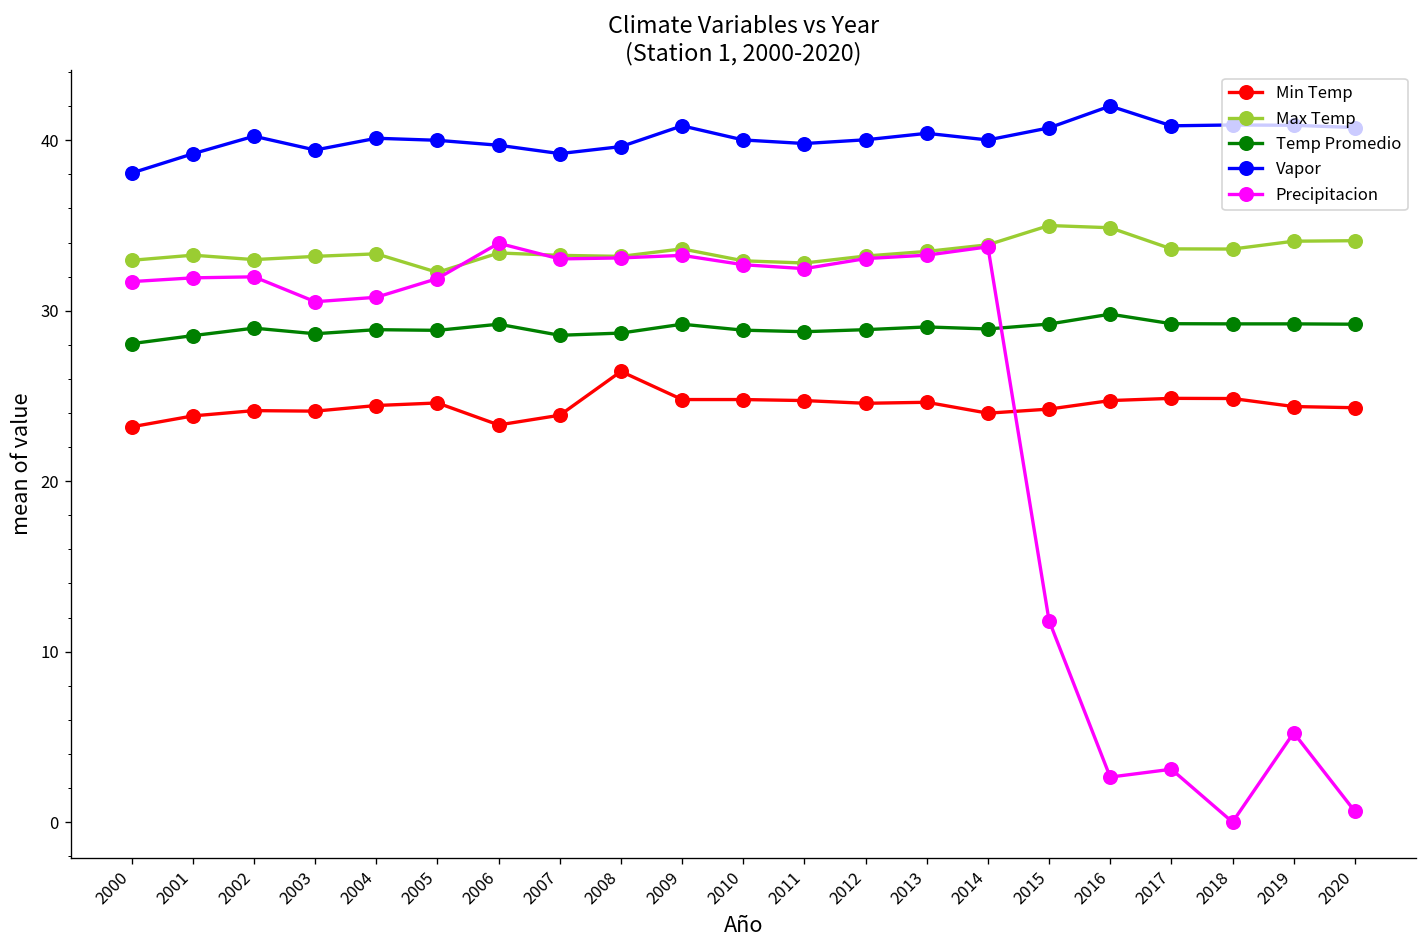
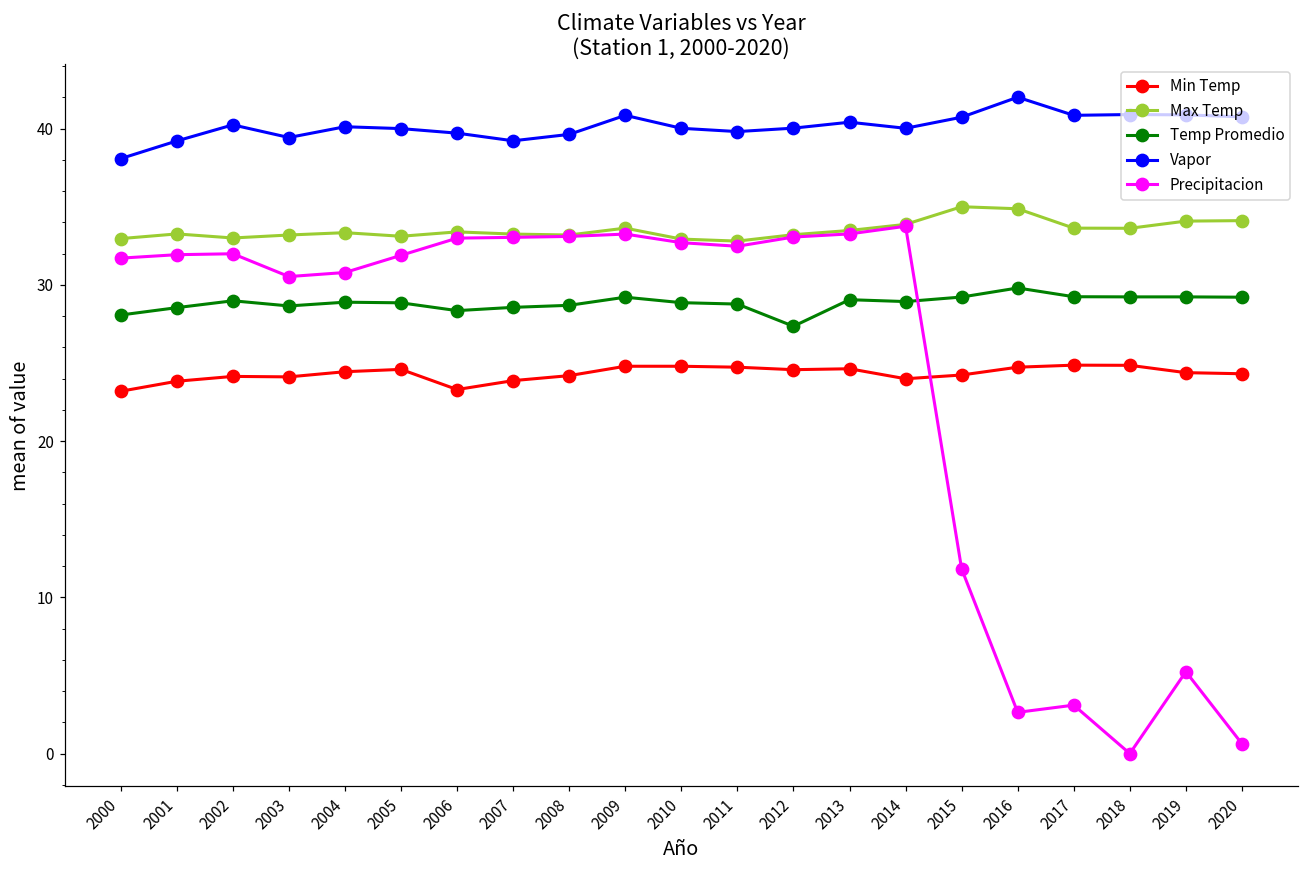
Max Temp, 2005: 32.3 -> 33.1
Temp Promedio, 2006: 29.2 -> 28.4
Precipitacion, 2006: 34.0 -> 33.0
Min Temp, 2008: 26.4 -> 24.2
Temp Promedio, 2012: 28.9 -> 27.4
